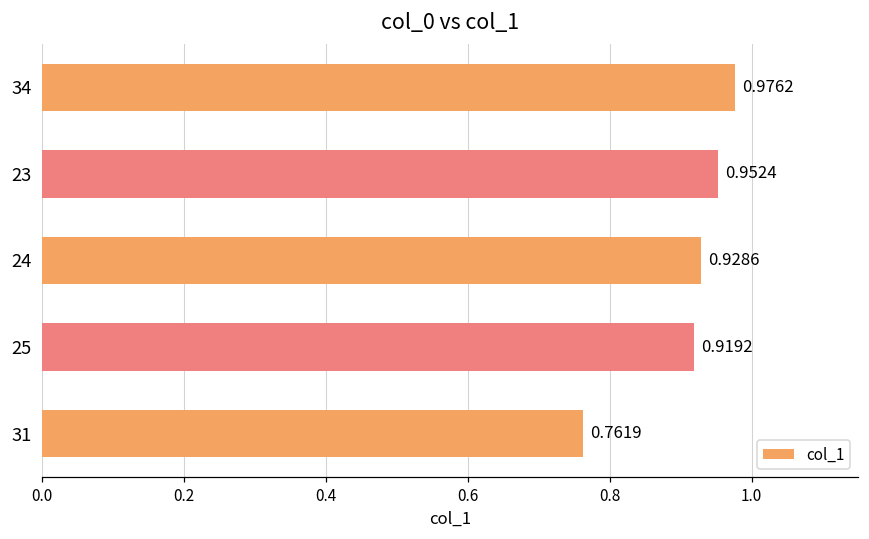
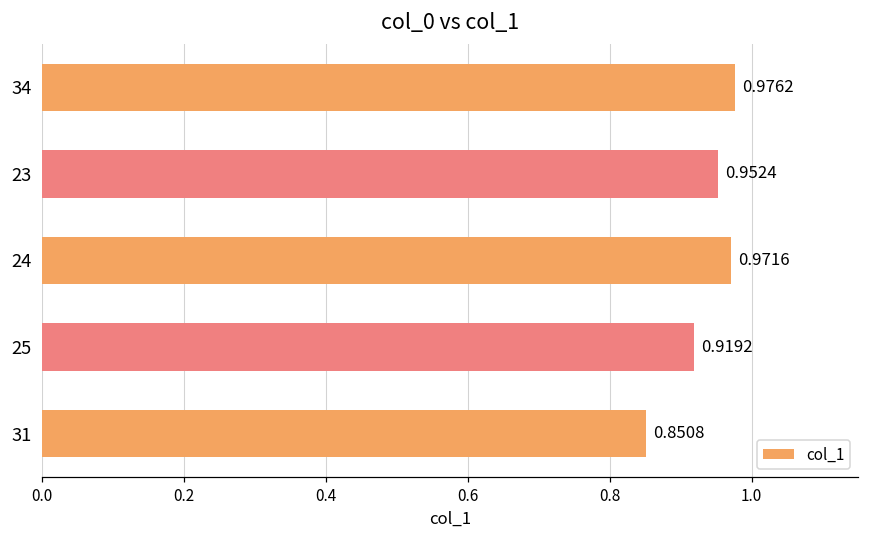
24: 0.9286 -> 0.9716
31: 0.7619 -> 0.8508
